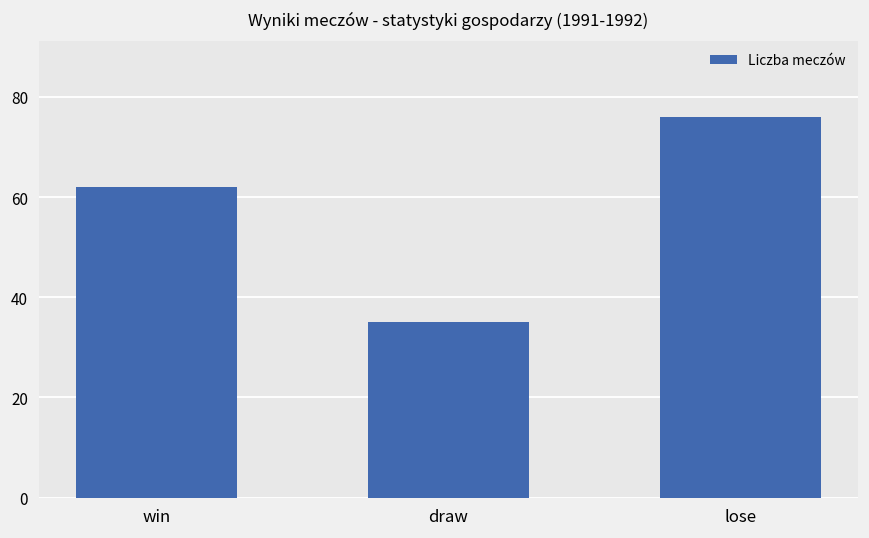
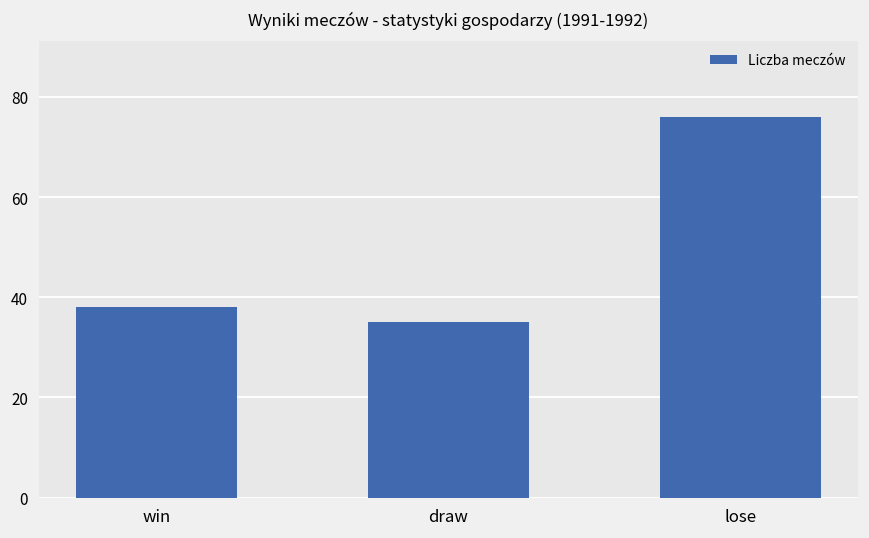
win: 62 -> 38
